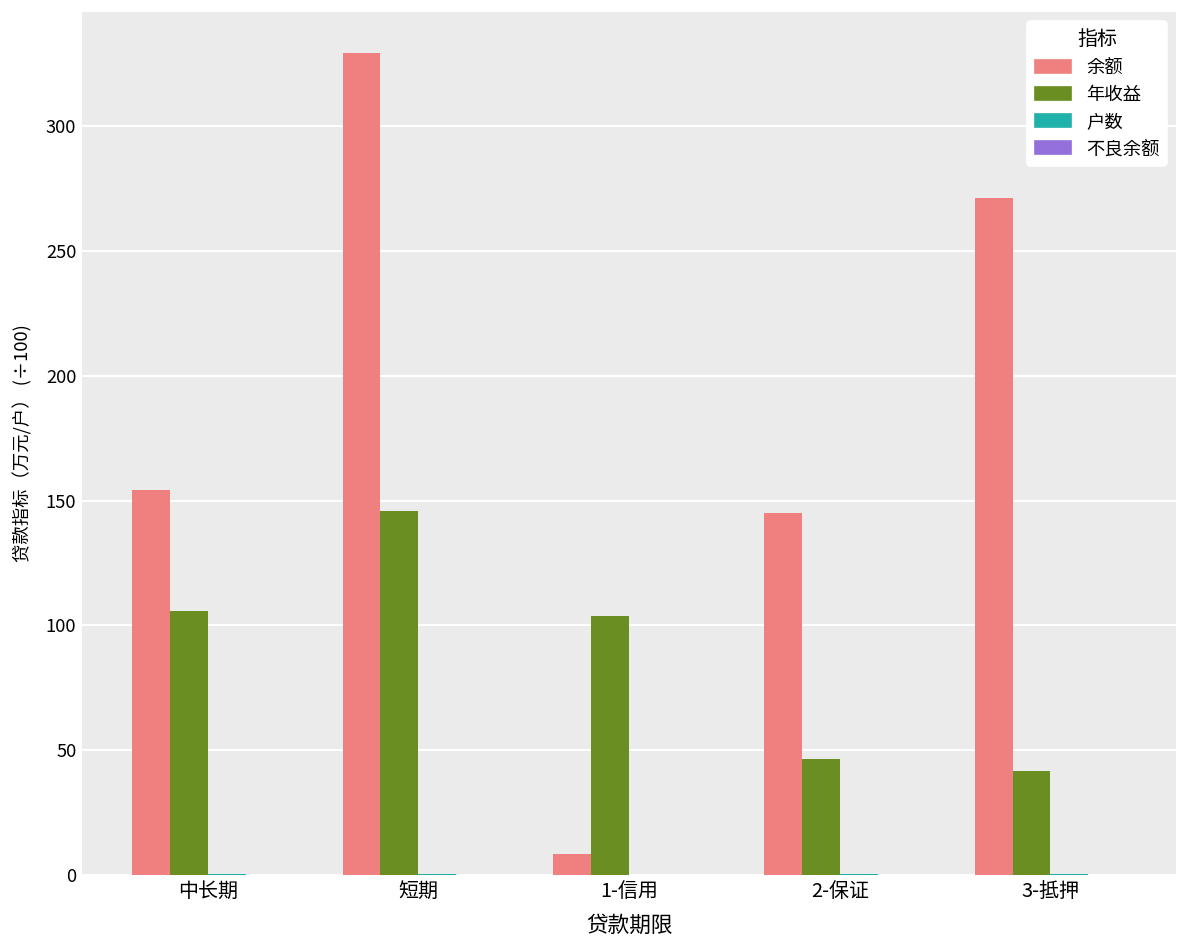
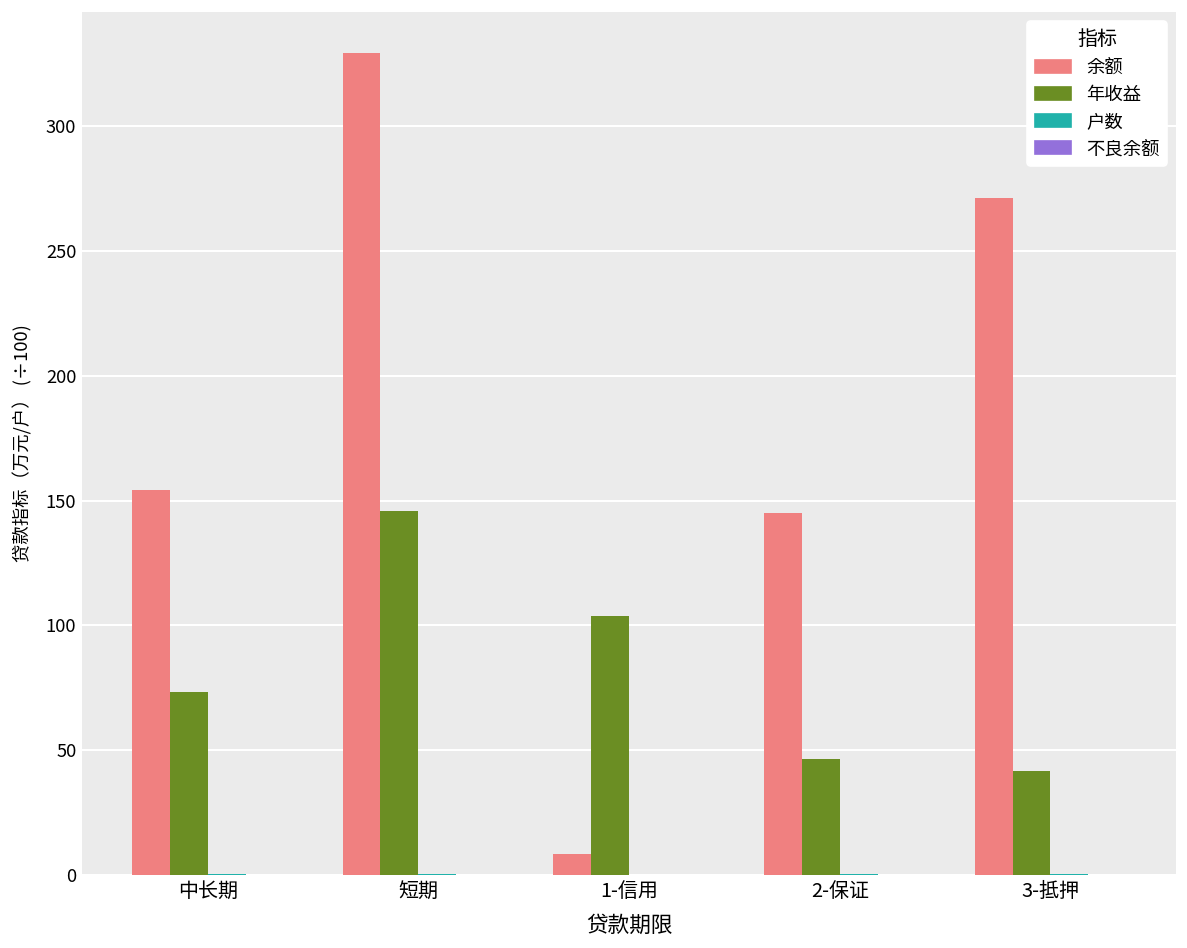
年收益, 中长期: 106 -> 73
